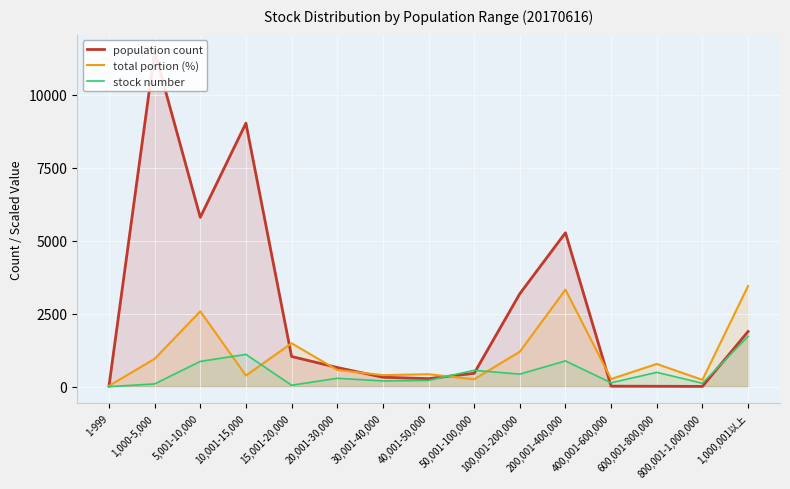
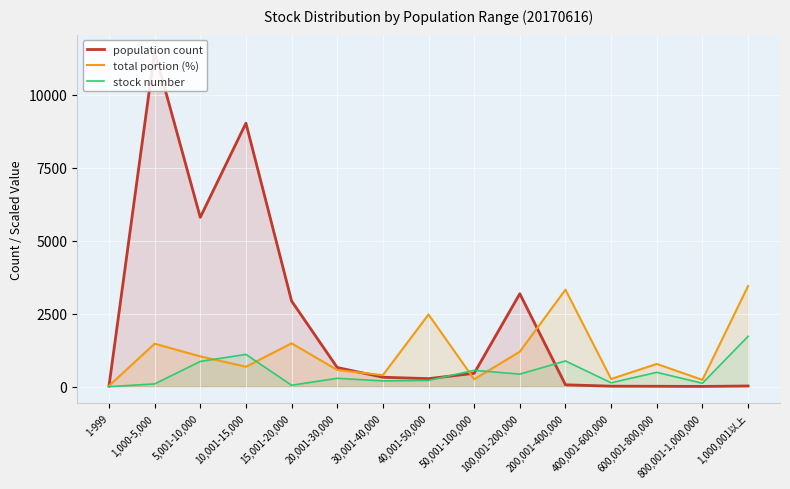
total portion (%), 1,000-5,000: 1000 -> 1500
total portion (%), 5,001-10,000: 2600 -> 1000
total portion (%), 10,001-15,000: 400 -> 700
population count, 15,001-20,000: 1000 -> 2900
total portion (%), 40,001-50,000: 400 -> 2500
population count, 200,001-400,000: 5300 -> 100
population count, 1,000,001以上: 1900 -> 0
